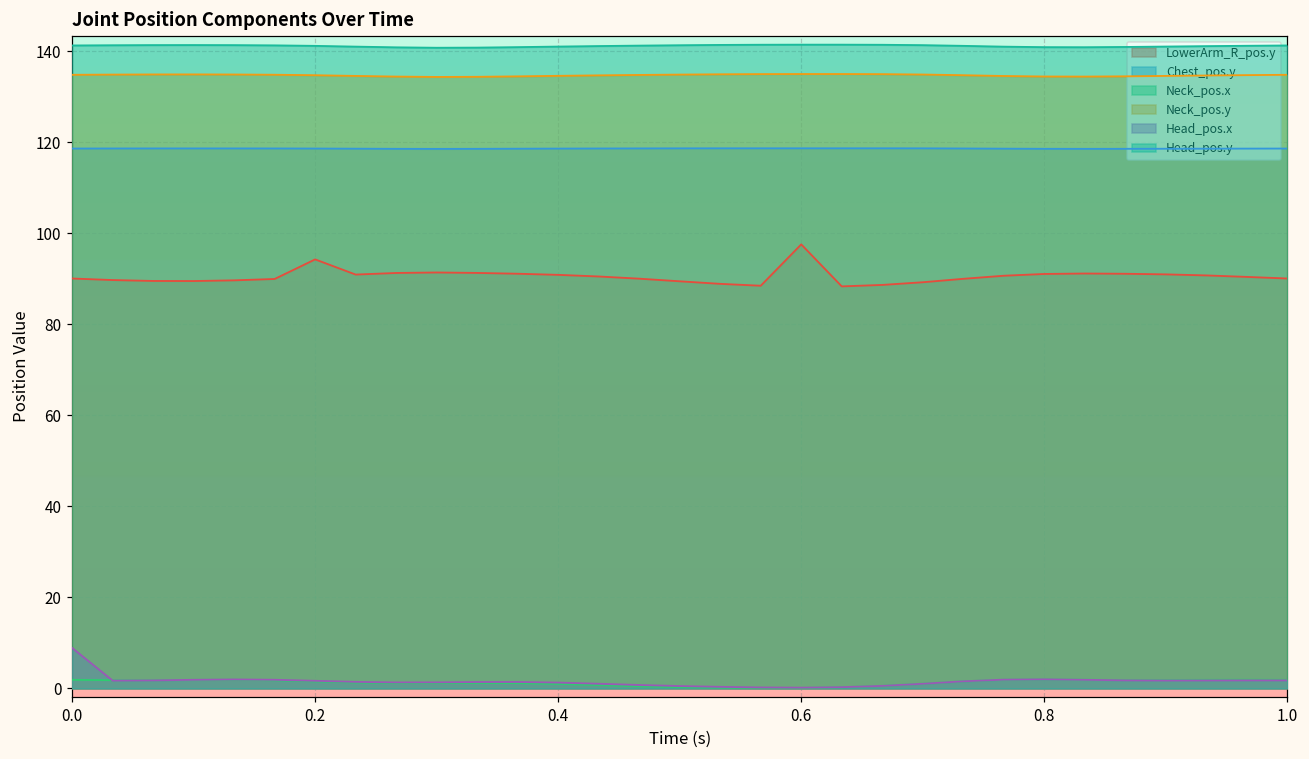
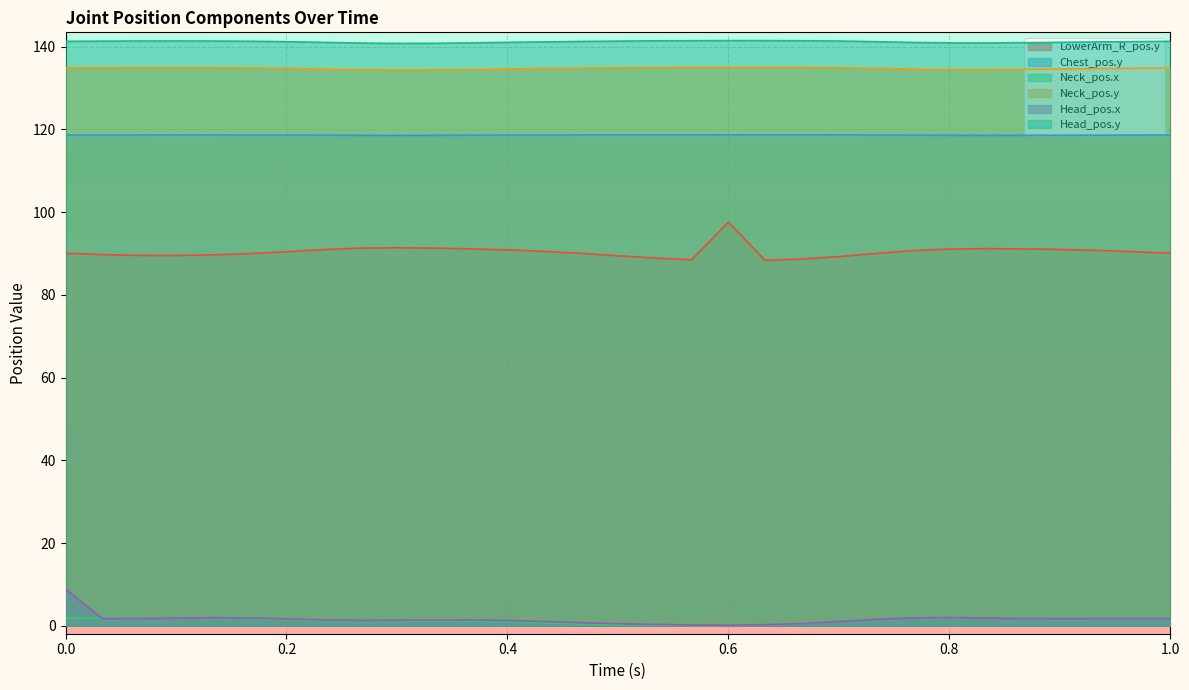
LowerArm_R_pos.y, 0.2: 94 -> 90
